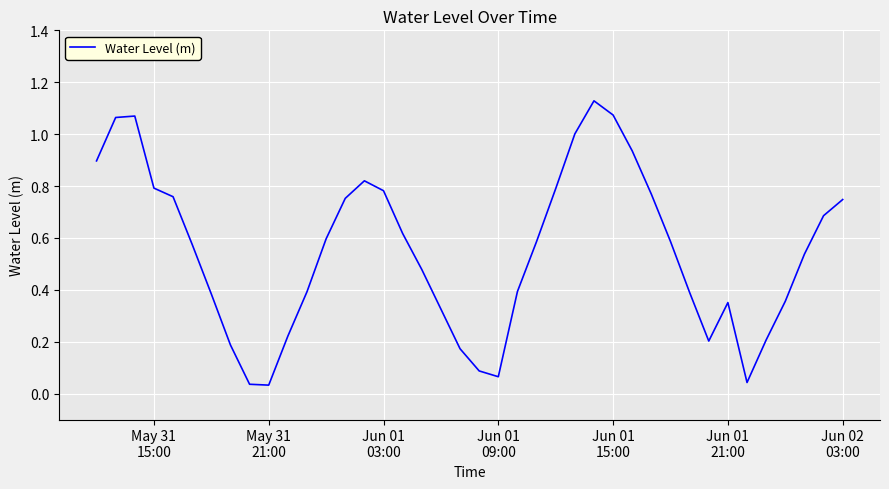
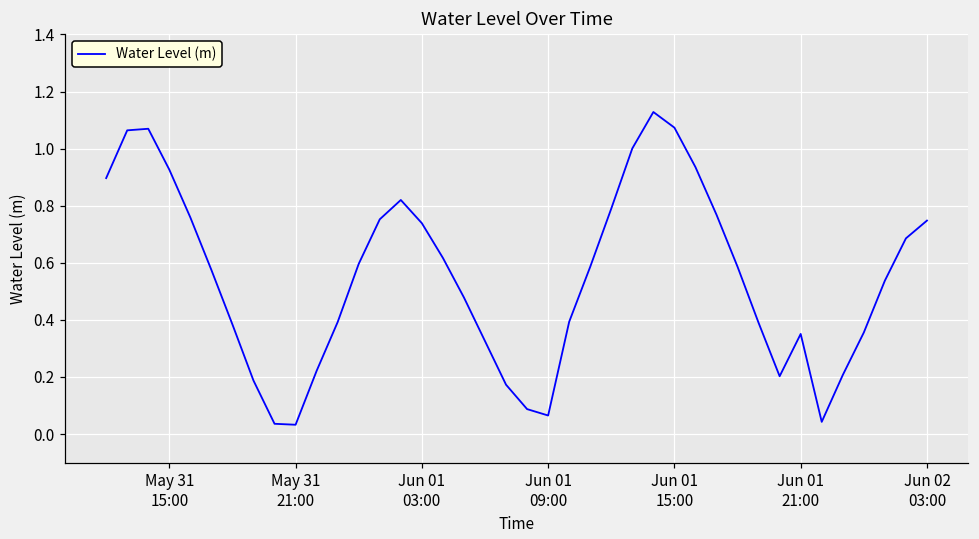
May 31 15:00: 0.79 -> 0.93
Jun 01 03:00: 0.78 -> 0.74
